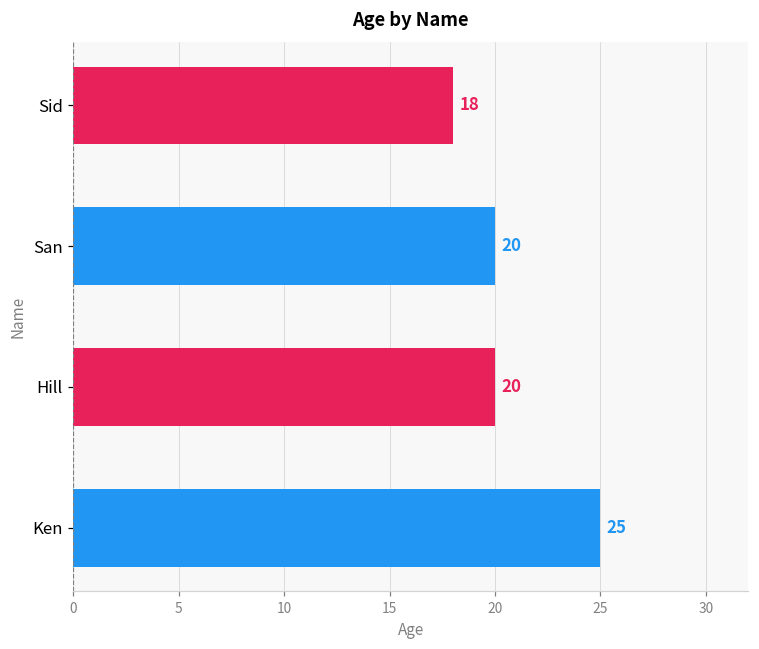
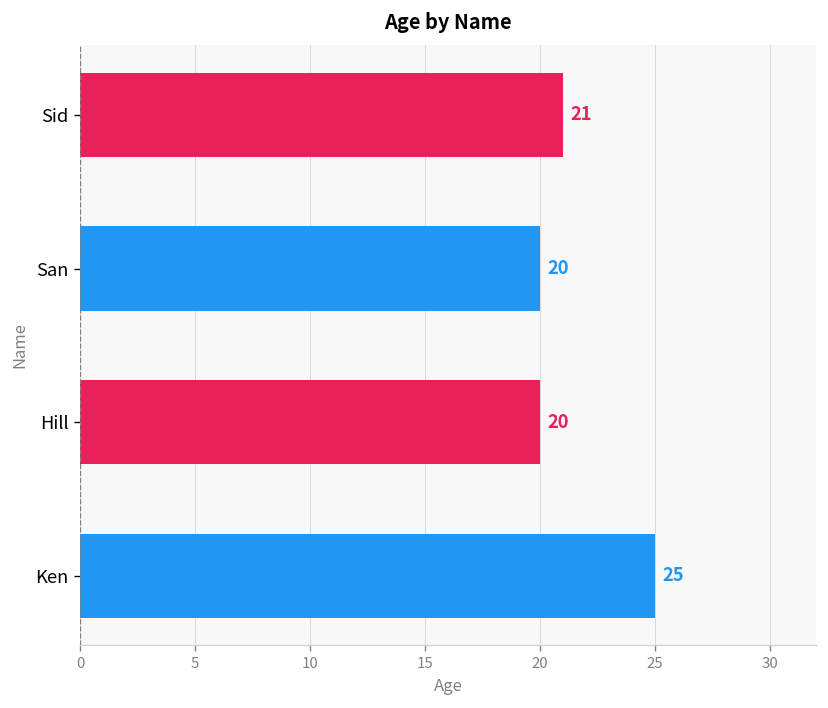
Sid: 18 -> 21
